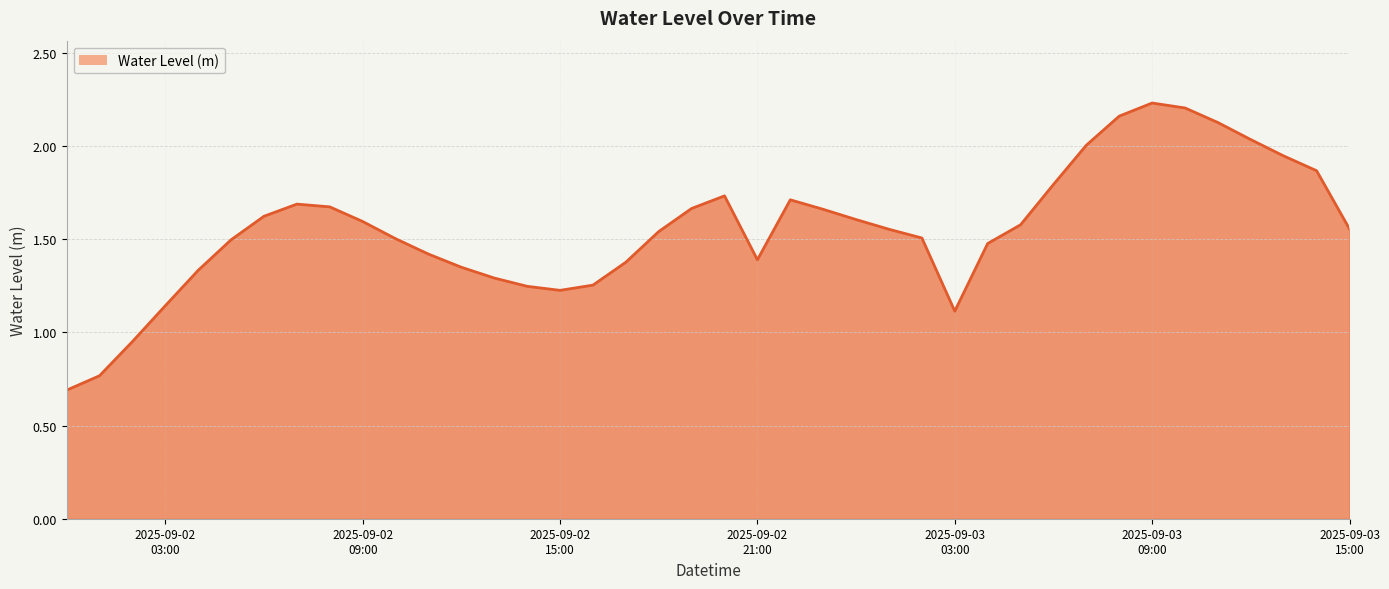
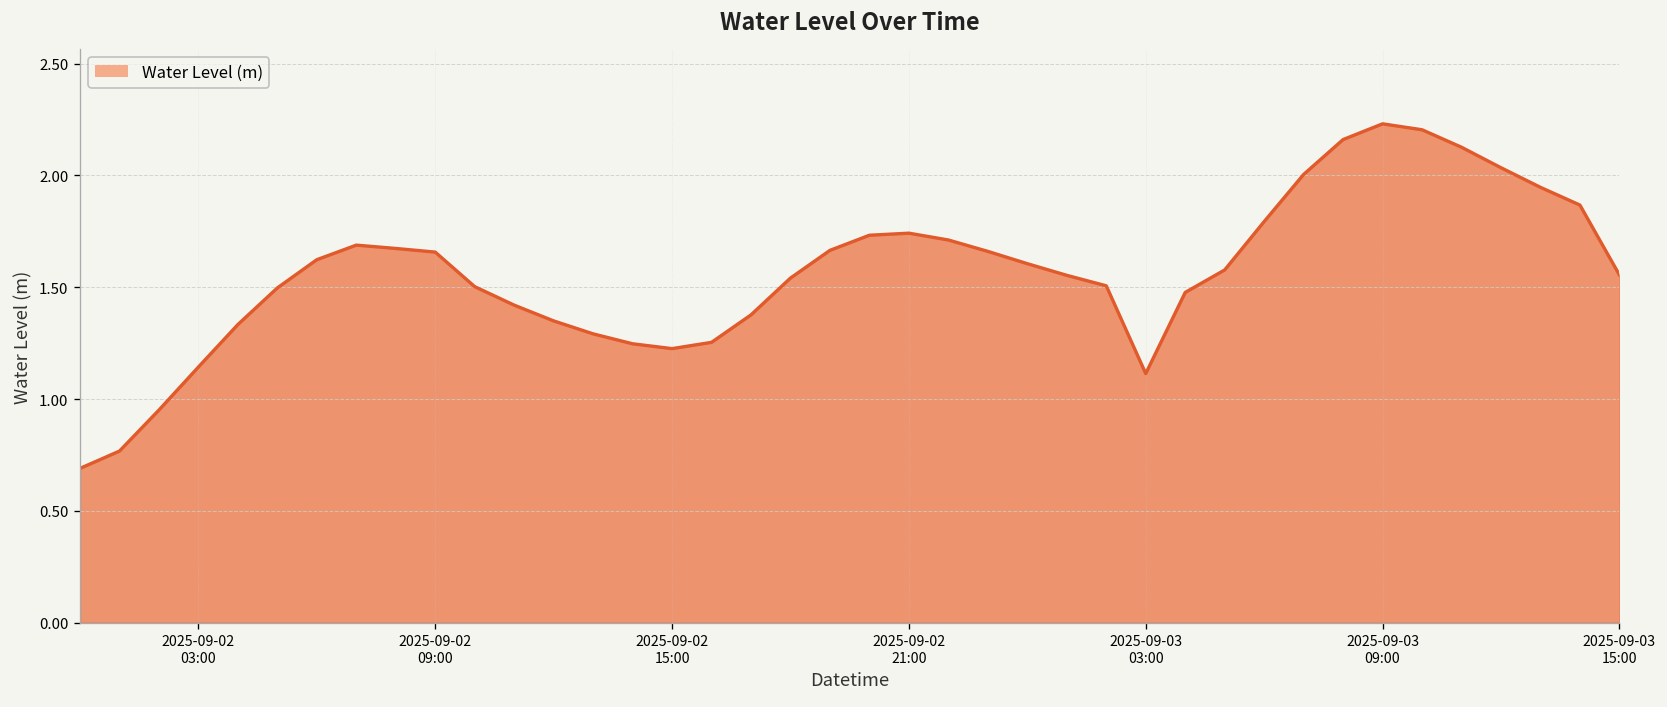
2025-09-02 09:00: 1.59 -> 1.66
2025-09-02 21:00: 1.39 -> 1.74
